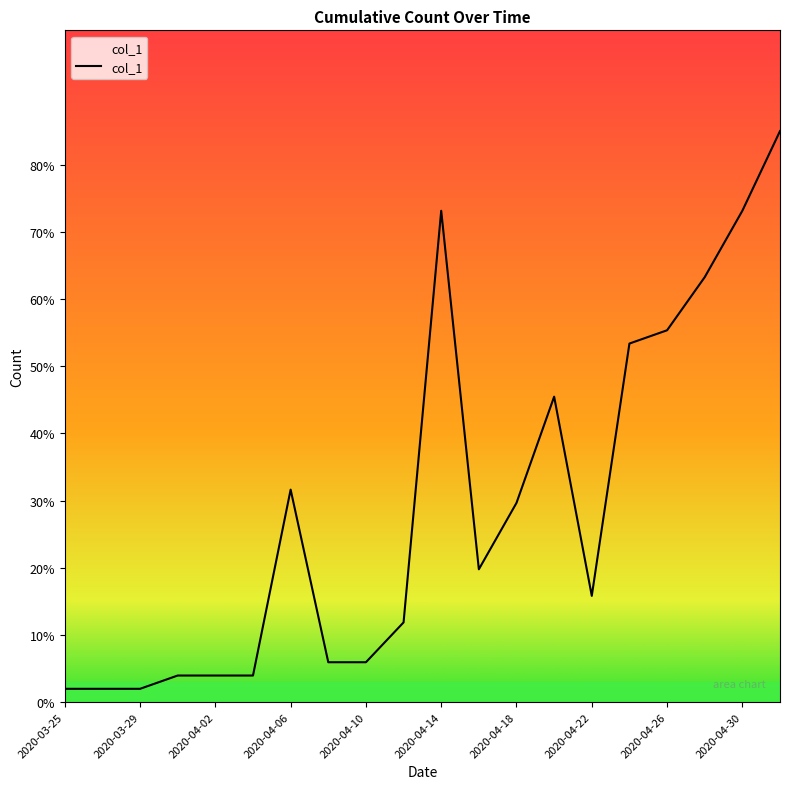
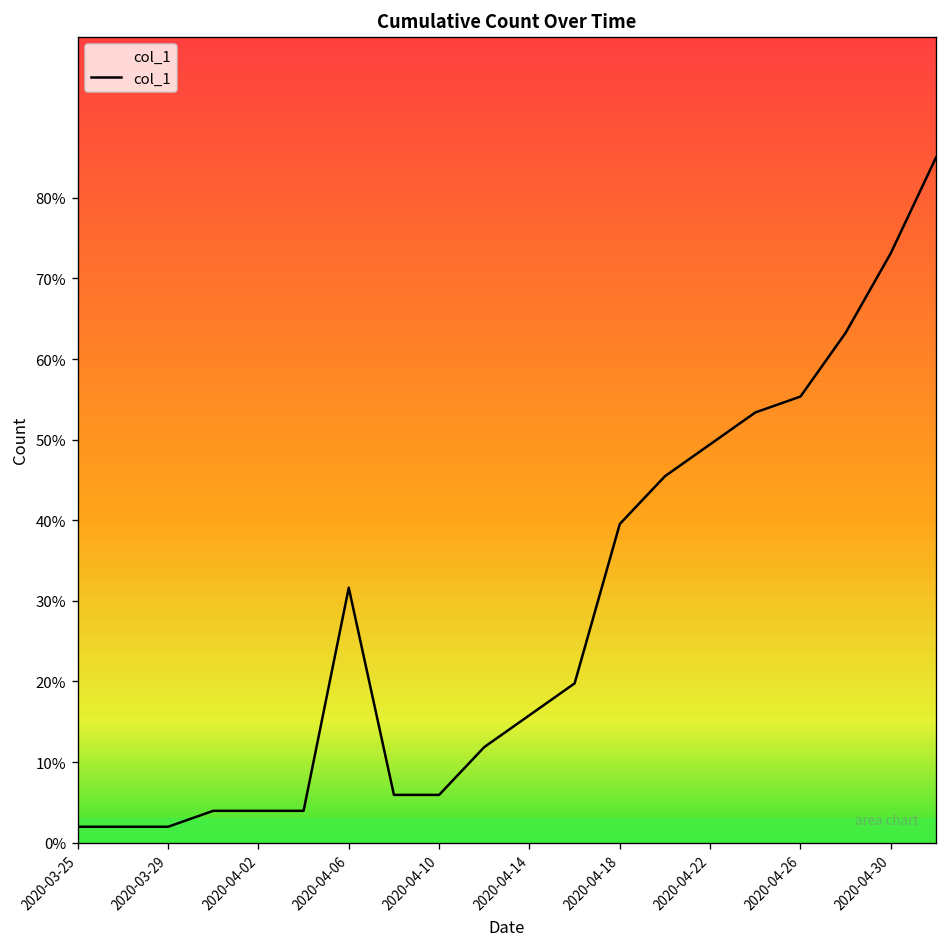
2020-04-14: 73% -> 16%
2020-04-18: 30% -> 40%
2020-04-22: 16% -> 49%
